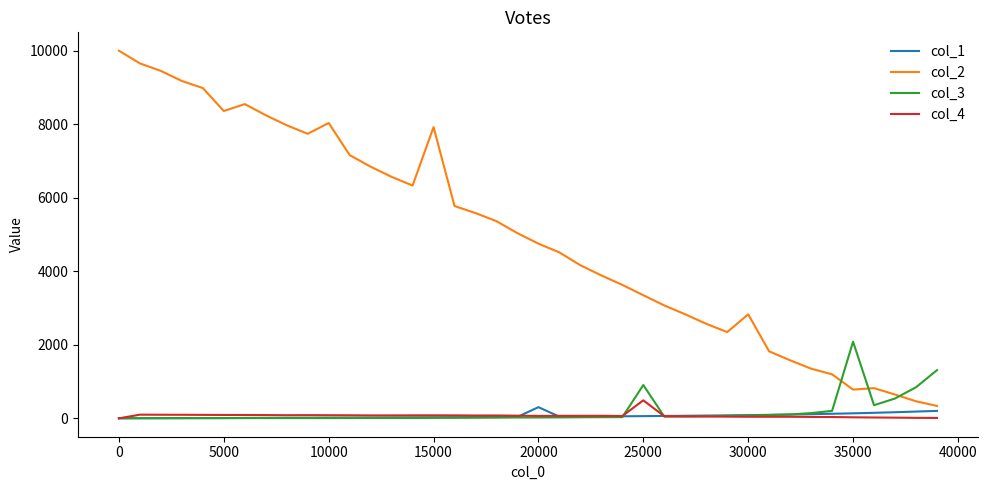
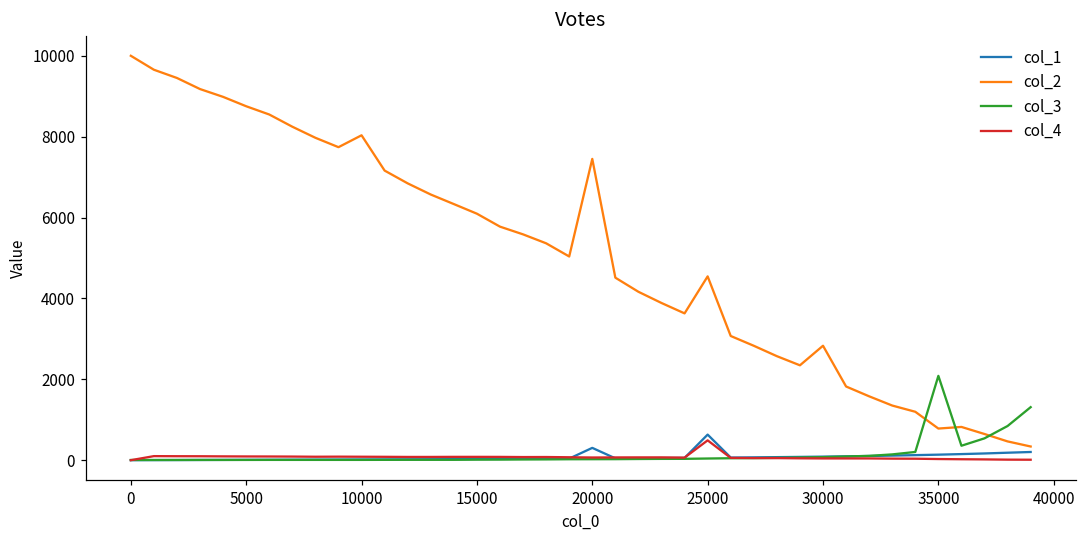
col_2, 5000: 8400 -> 8800
col_2, 15000: 7900 -> 6100
col_2, 20000: 4800 -> 7500
col_1, 25000: 100 -> 600
col_2, 25000: 3300 -> 4500
col_3, 25000: 900 -> 0
